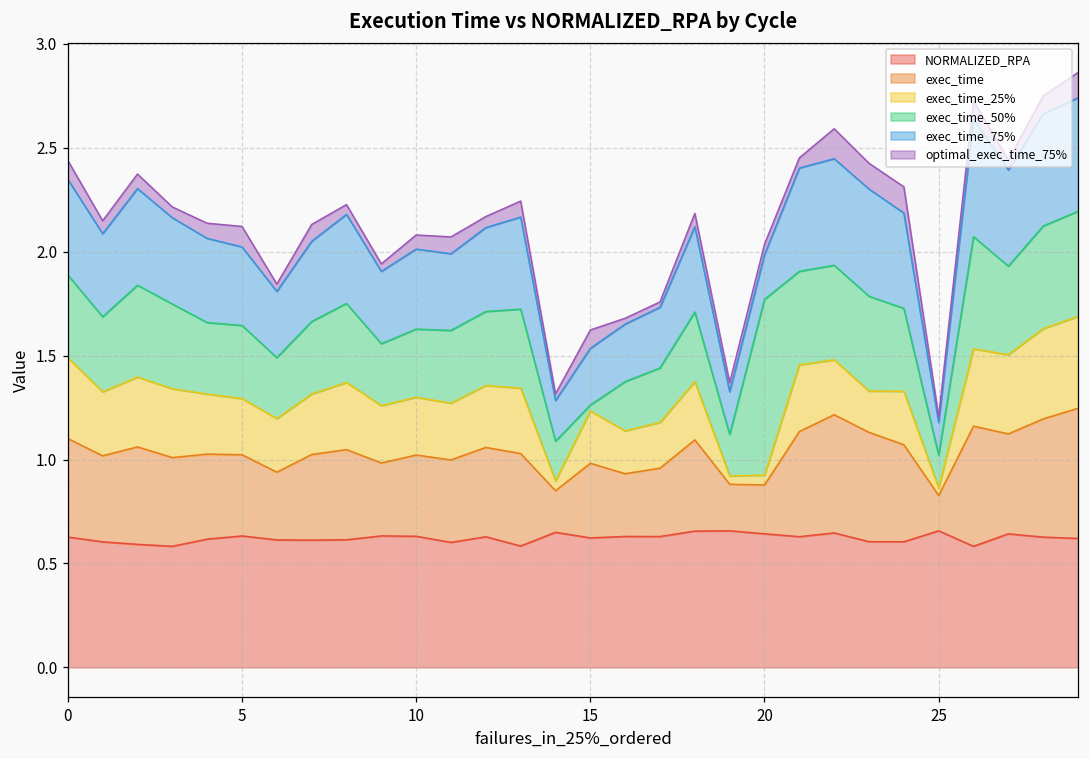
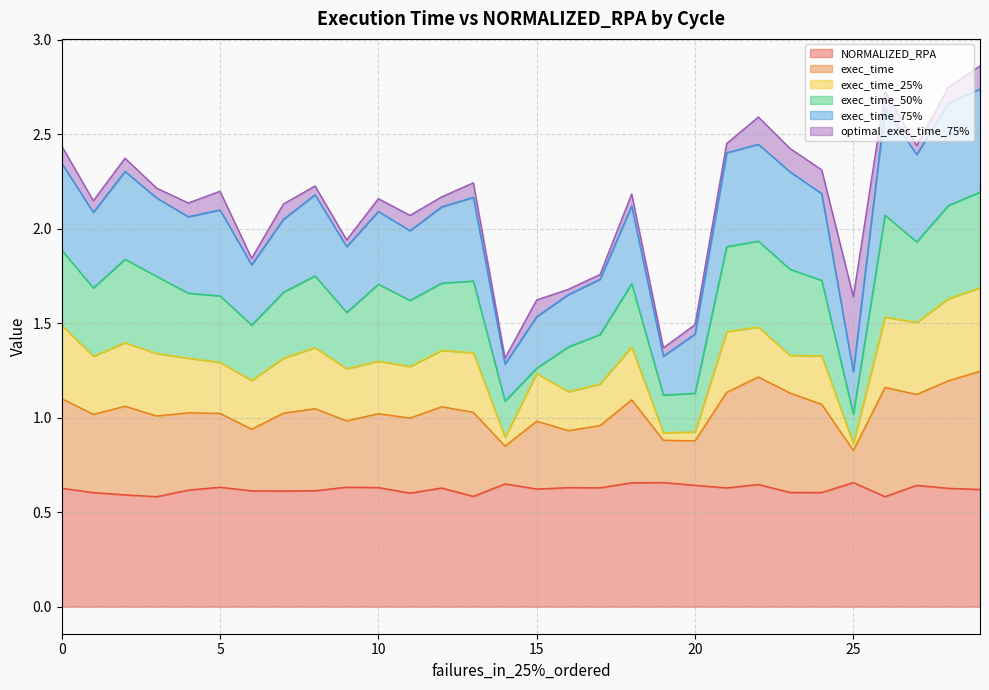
exec_time_75%, 5: 0.38 -> 0.46
exec_time_50%, 10: 0.33 -> 0.41
exec_time_50%, 20: 0.85 -> 0.21
exec_time_75%, 20: 0.22 -> 0.31
exec_time_75%, 25: 0.16 -> 0.22
optimal_exec_time_75%, 25: 0.03 -> 0.40
